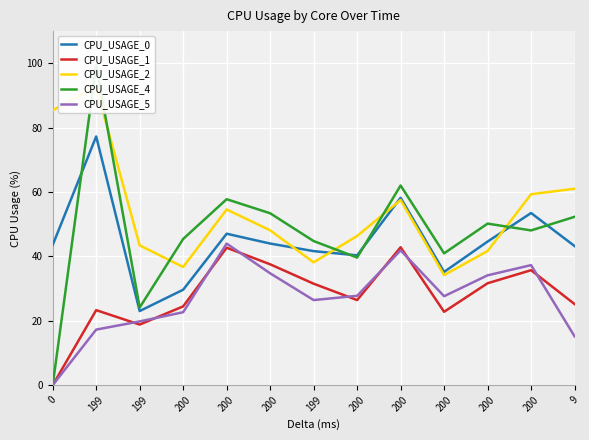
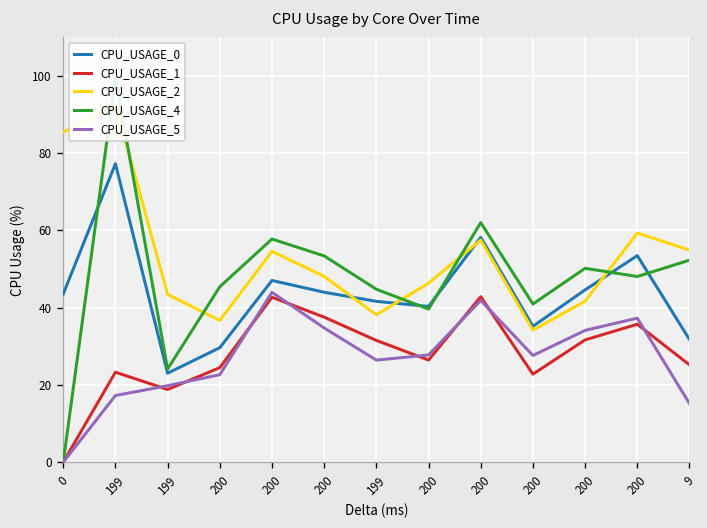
CPU_USAGE_0, 9: 43 -> 32
CPU_USAGE_2, 9: 61 -> 55
